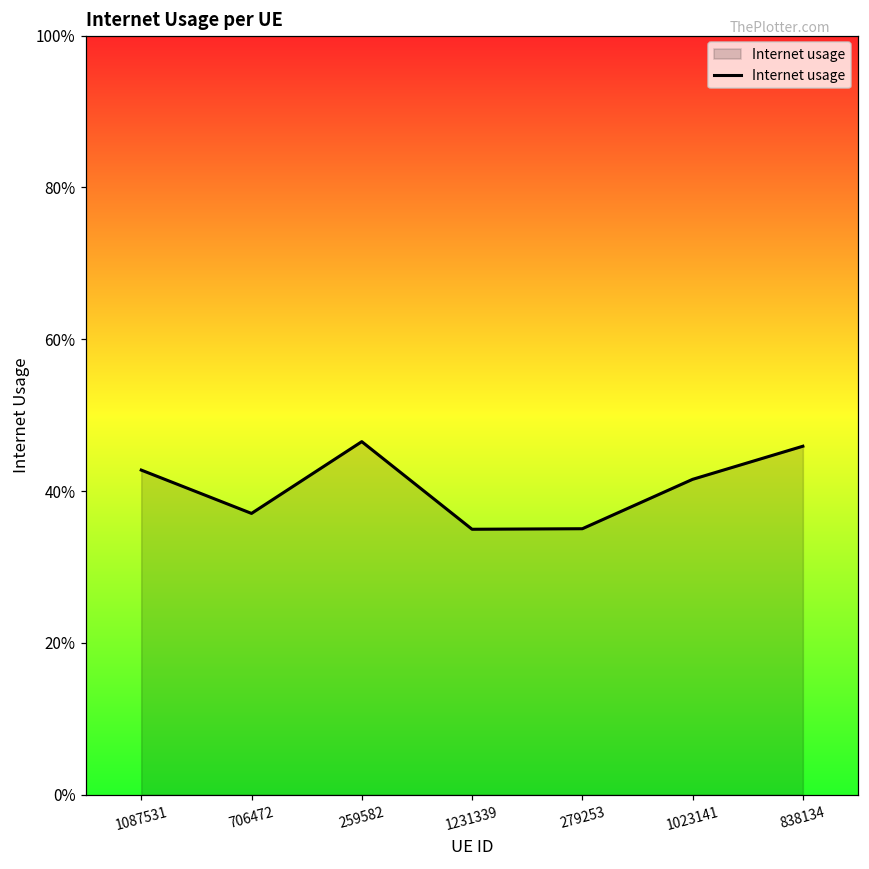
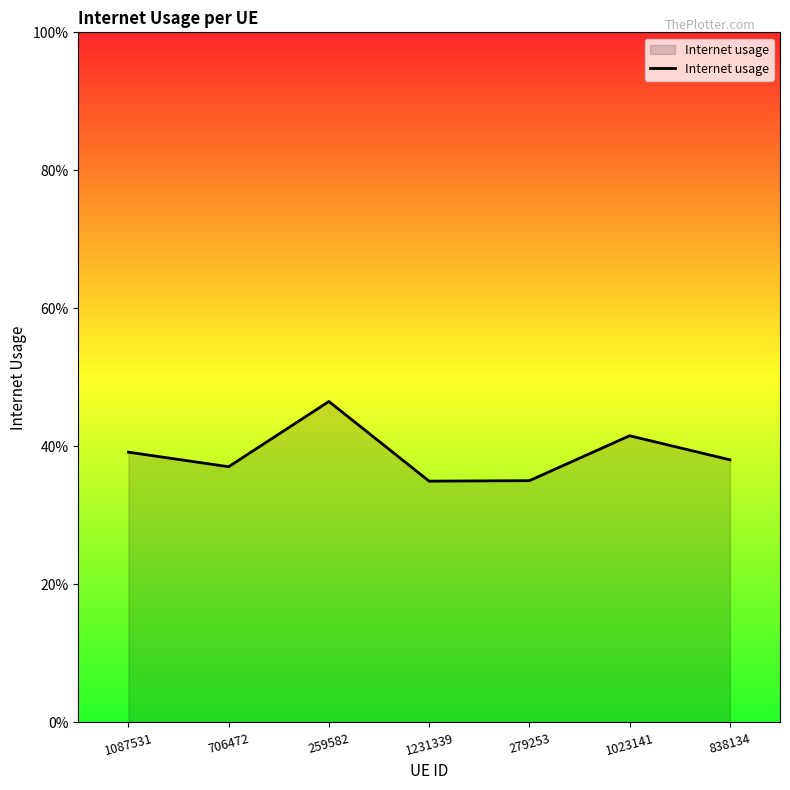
1087531: 43% -> 39%
838134: 46% -> 38%
